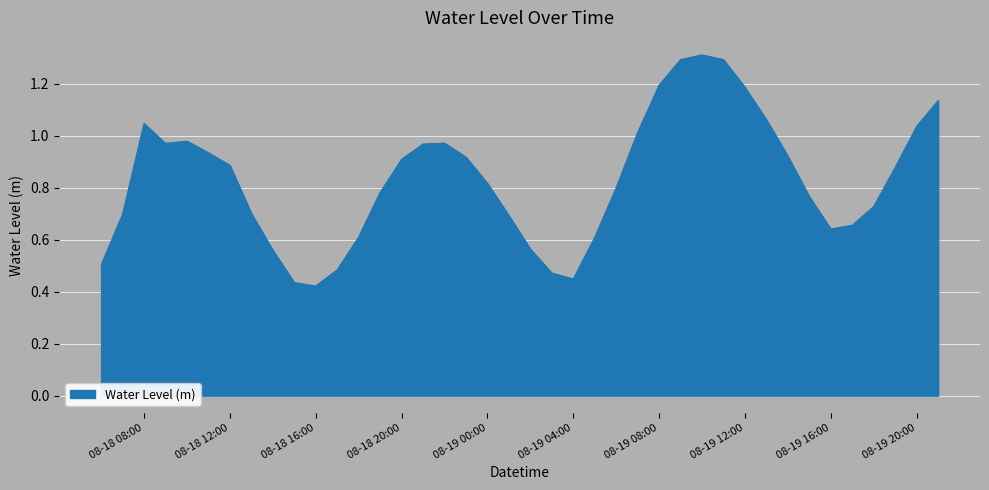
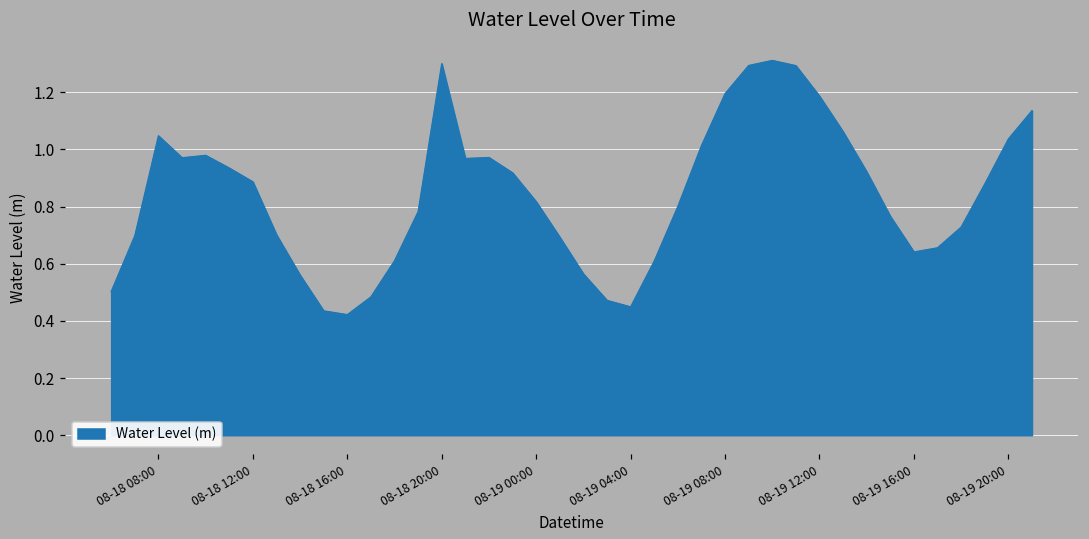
08-18 20:00: 0.91 -> 1.30
